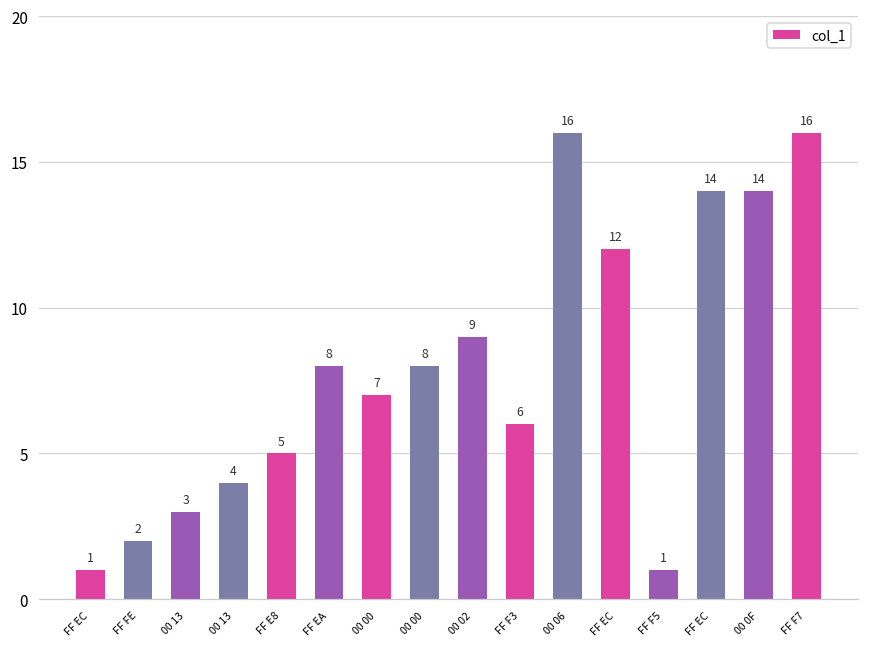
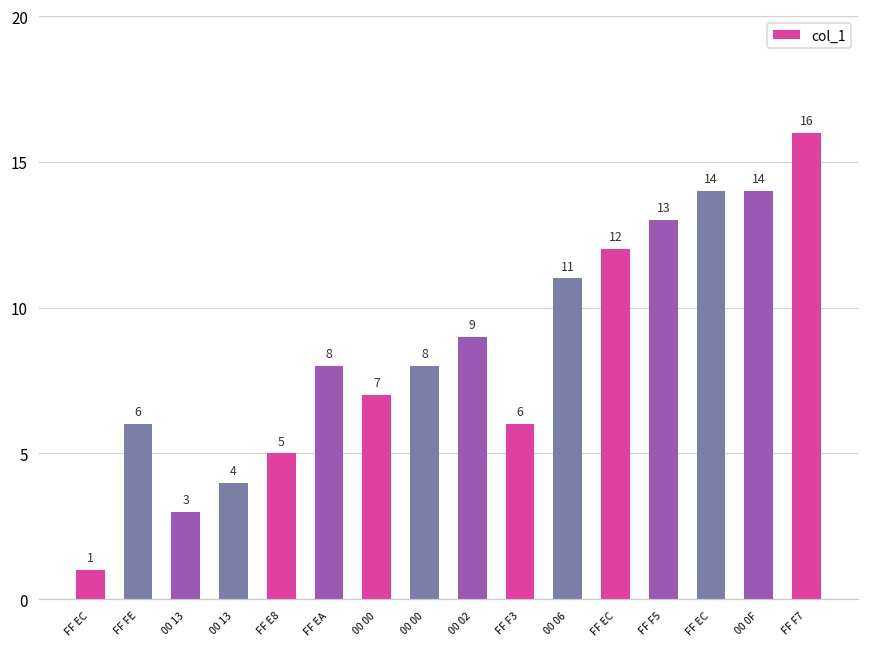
FF FE: 2 -> 6
00 06: 16 -> 11
FF F5: 1 -> 13
